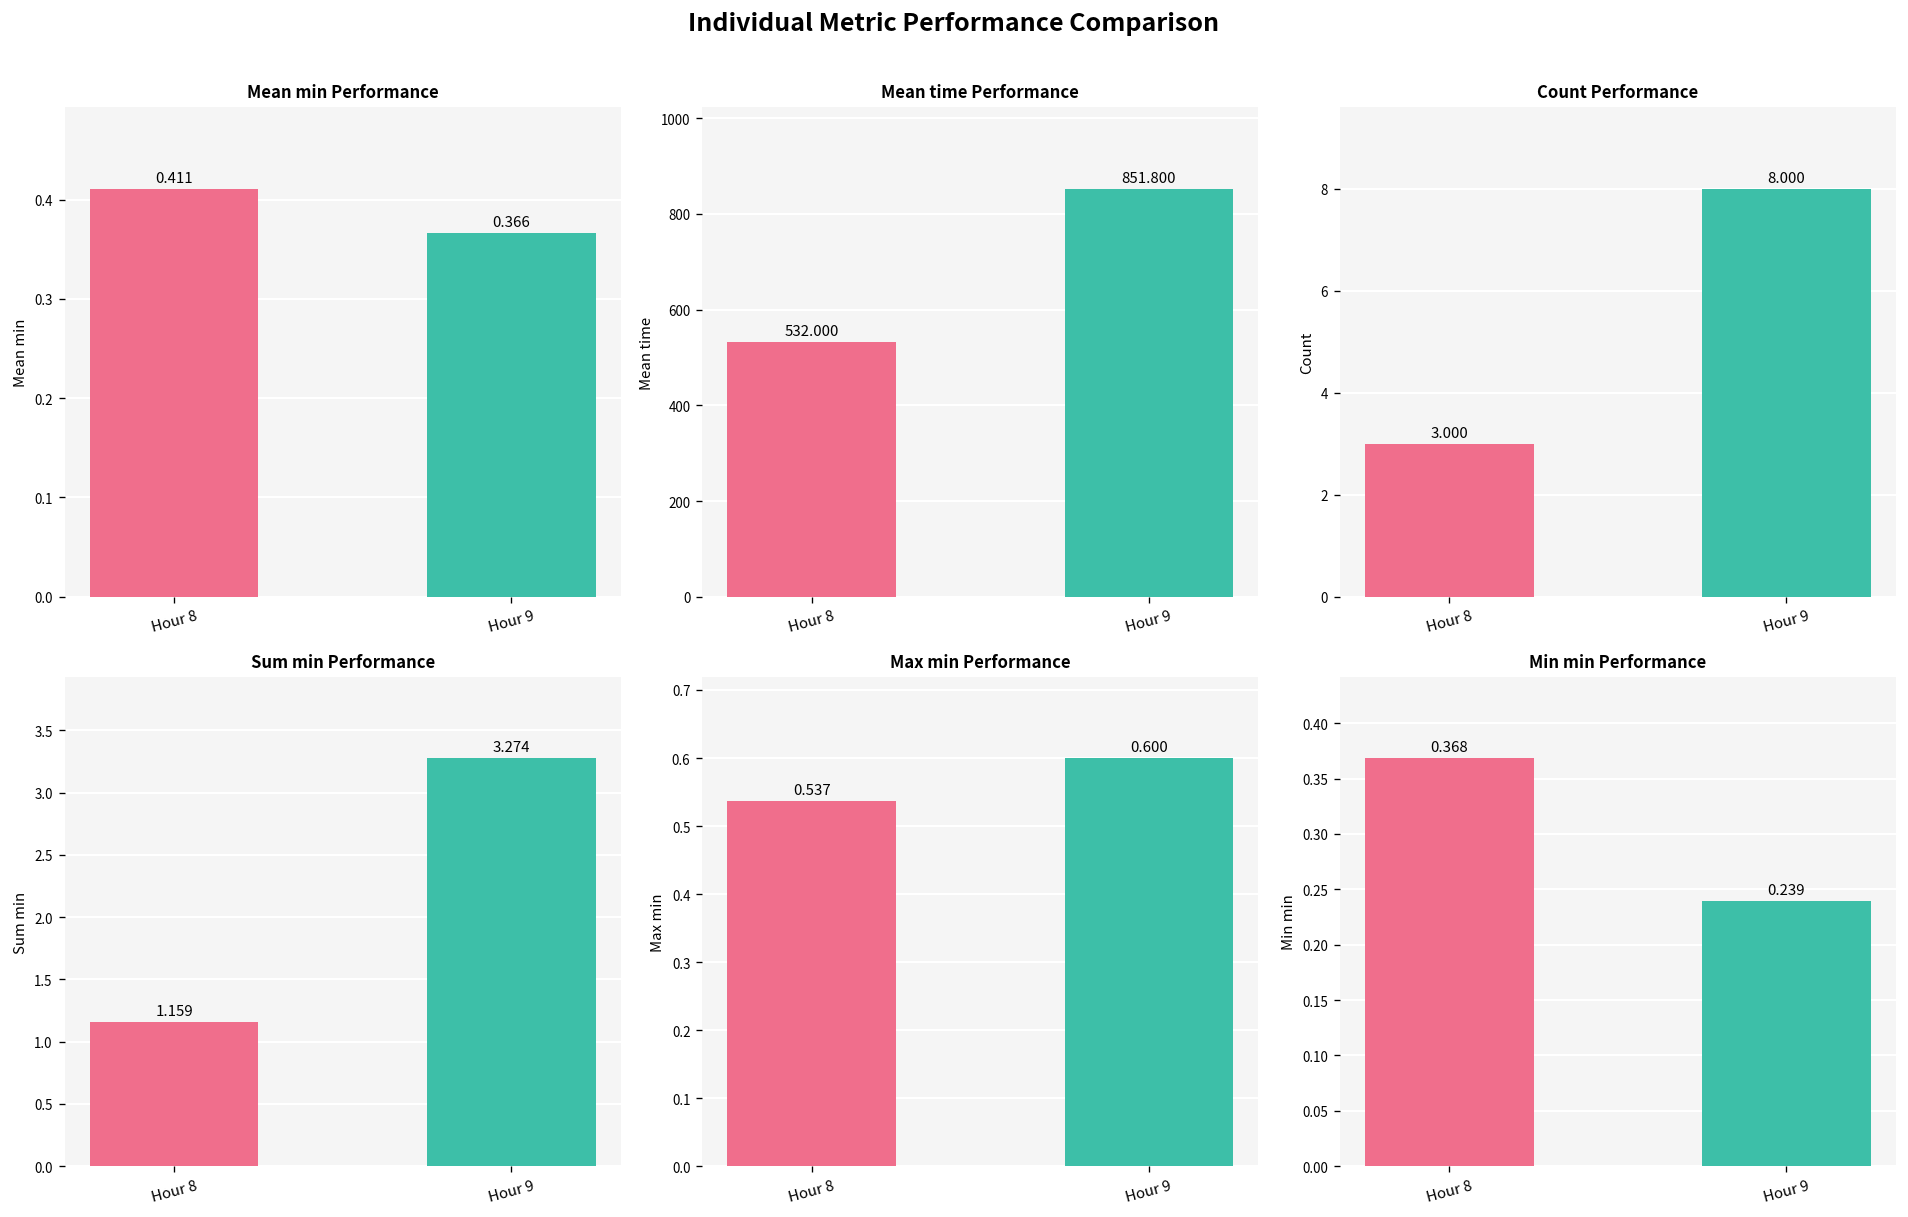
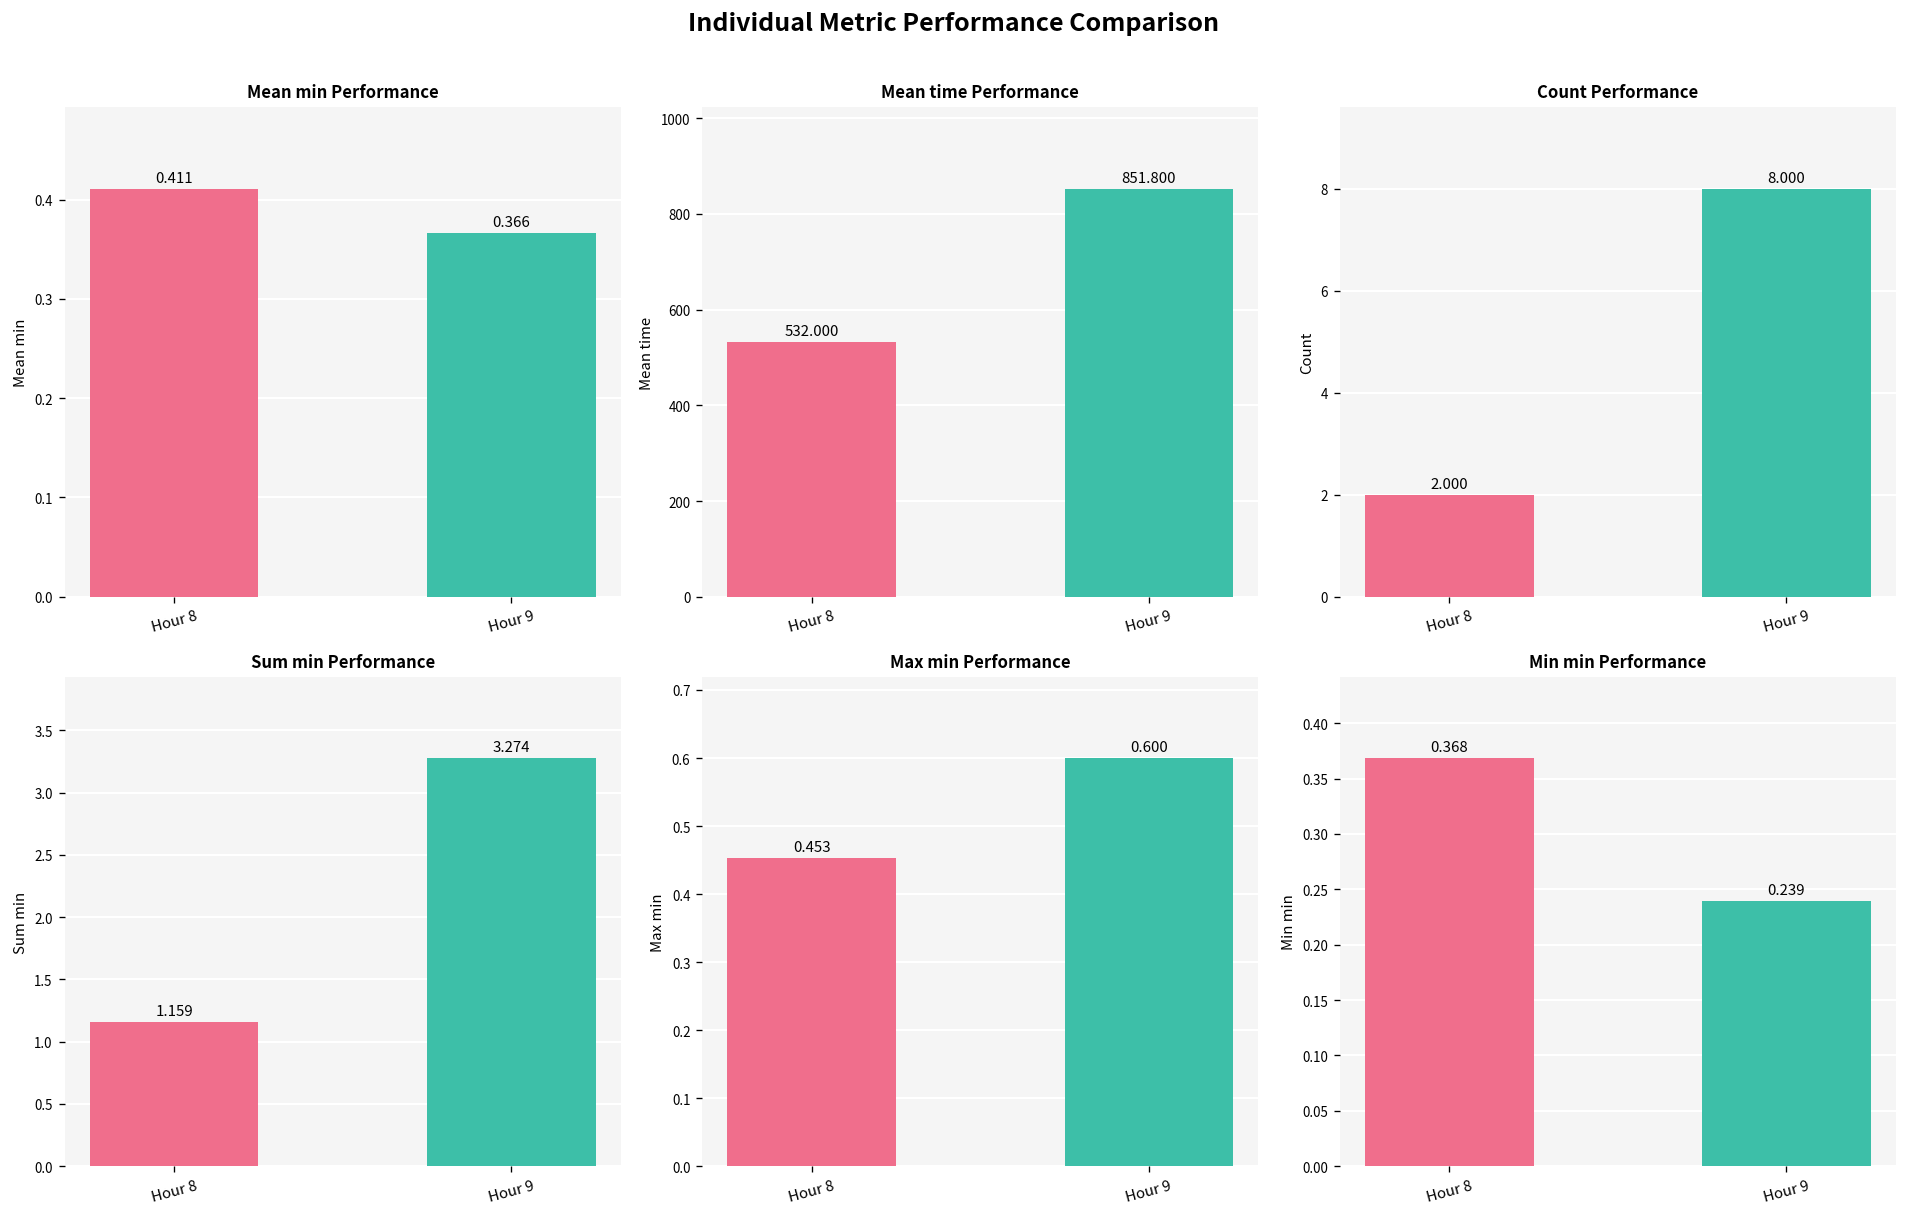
Count Performance, Hour 8: 3.000 -> 2.000
Max min Performance, Hour 8: 0.537 -> 0.453
